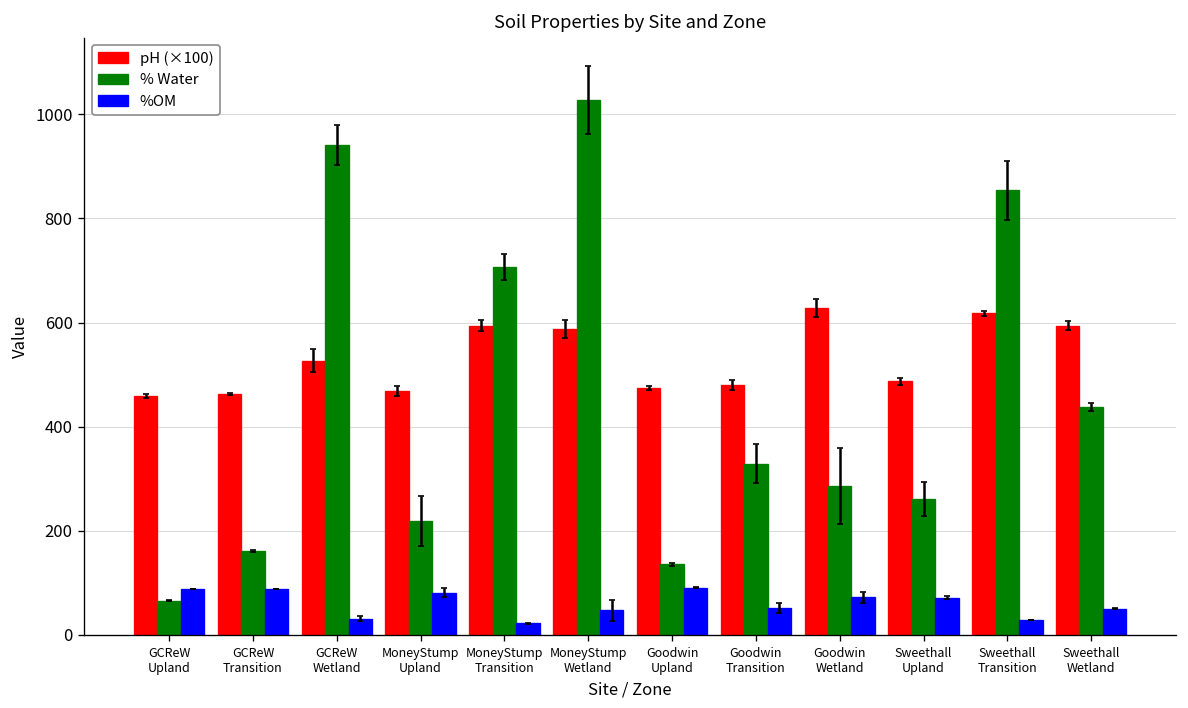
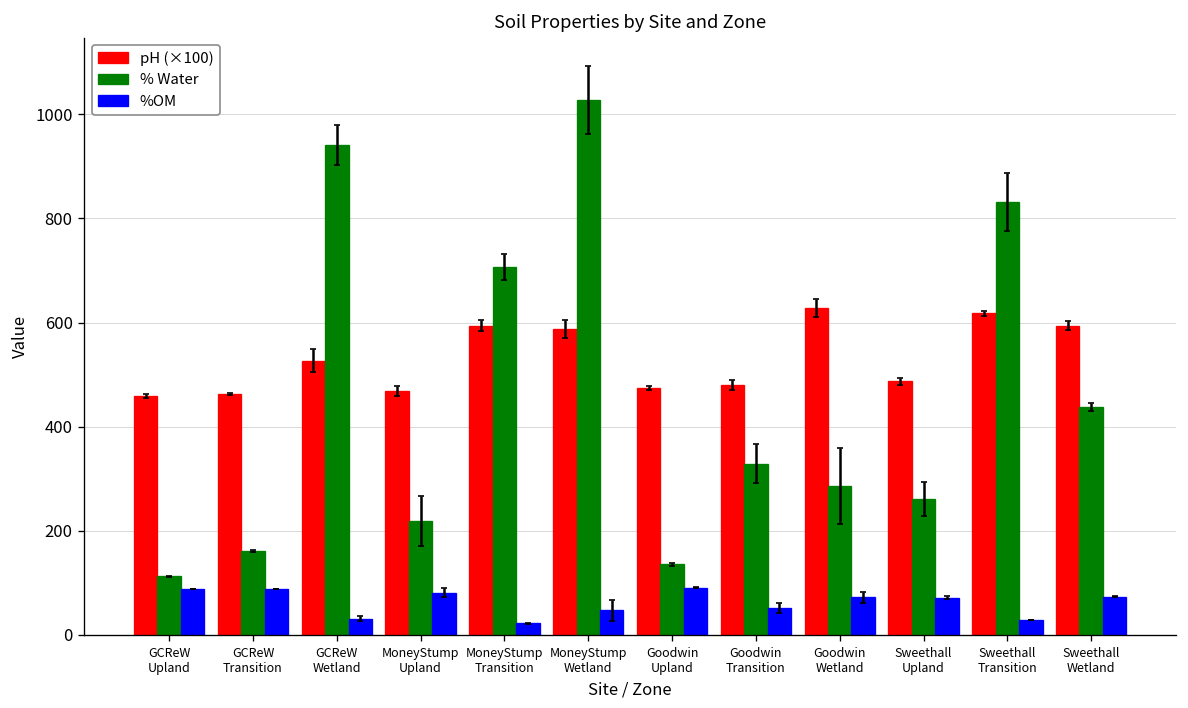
% Water, GCReW Upland: 70 -> 110
% Water, Sweethall Transition: 850 -> 830
%OM, Sweethall Wetland: 50 -> 70
